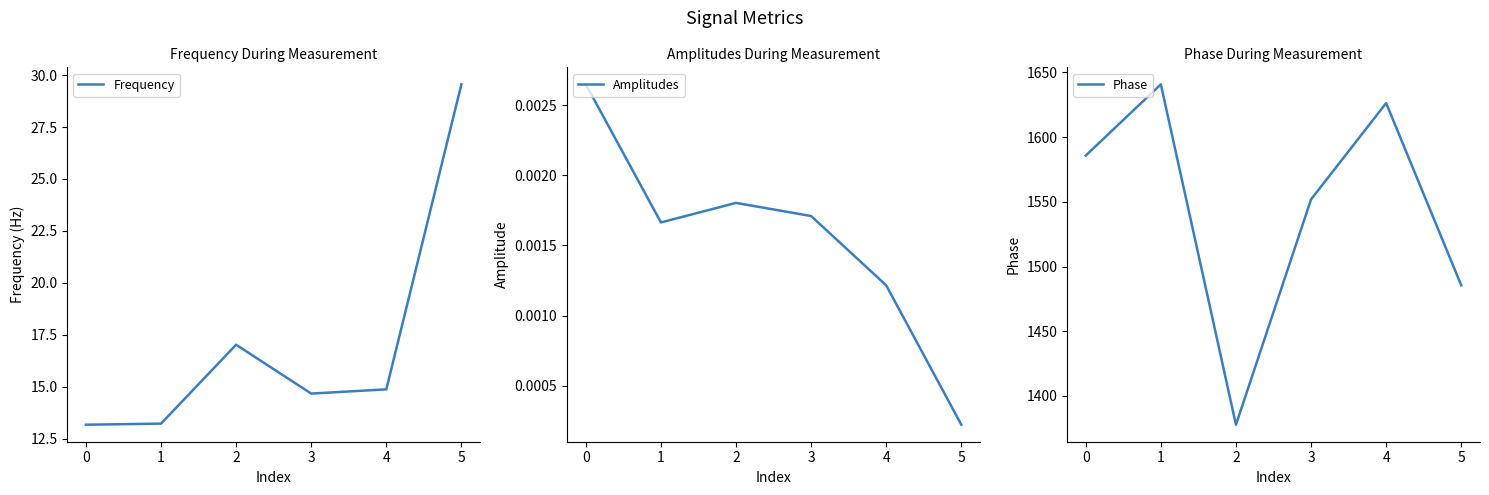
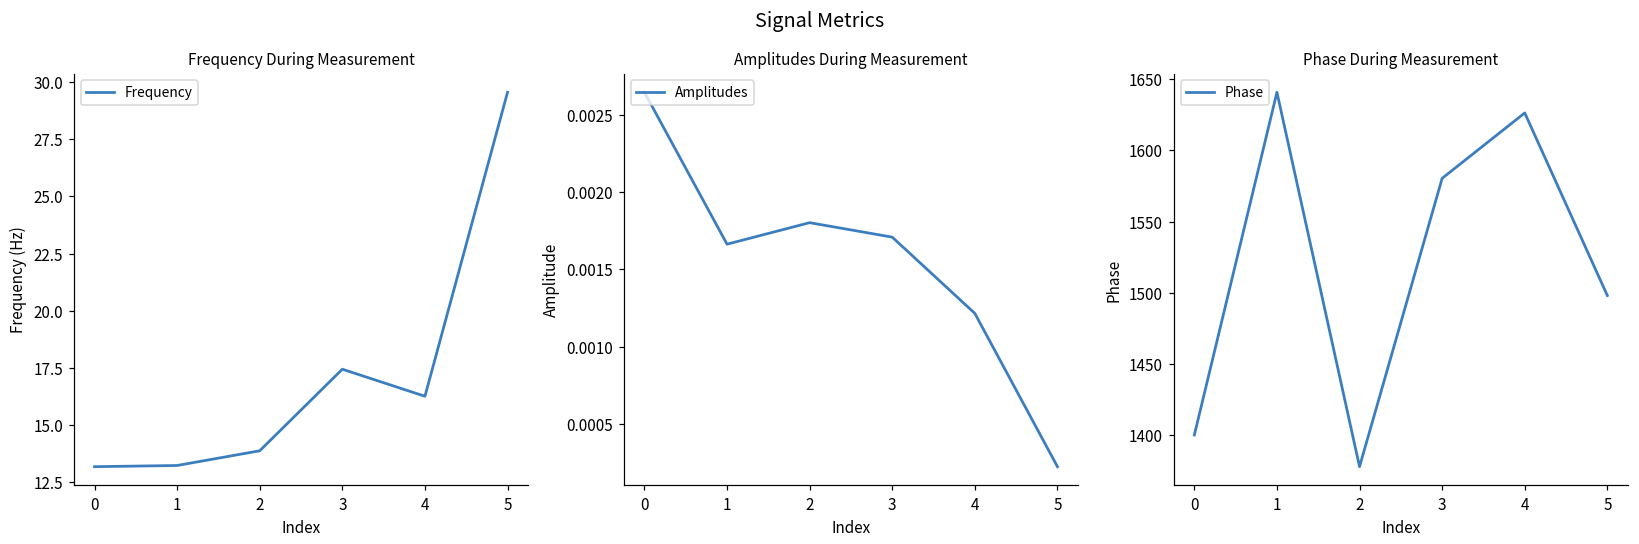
Frequency During Measurement, 2: 17.0 -> 13.9
Frequency During Measurement, 3: 14.7 -> 17.4
Frequency During Measurement, 4: 14.9 -> 16.3
Phase During Measurement, 0: 1586 -> 1400
Phase During Measurement, 3: 1552 -> 1580
Phase During Measurement, 5: 1486 -> 1498
